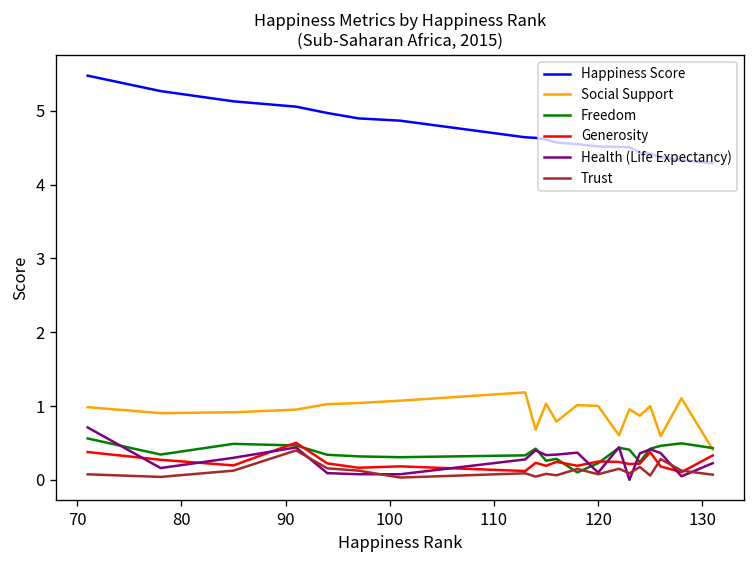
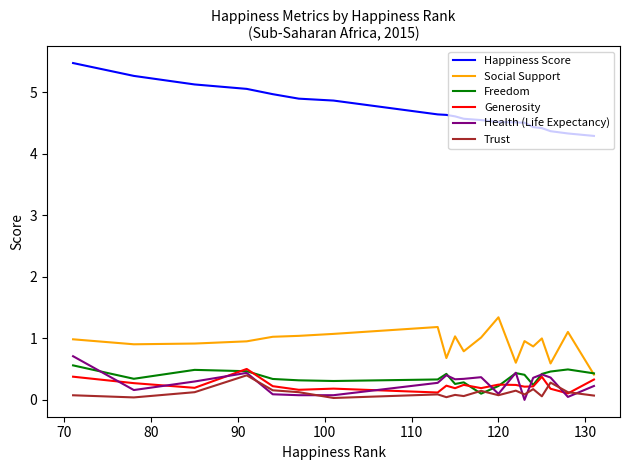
Social Support, 120: 1.0 -> 1.3
